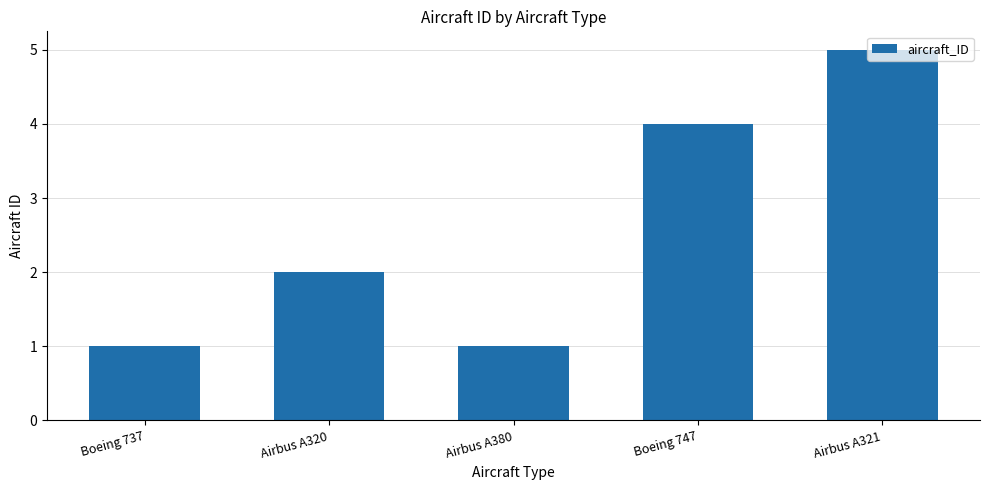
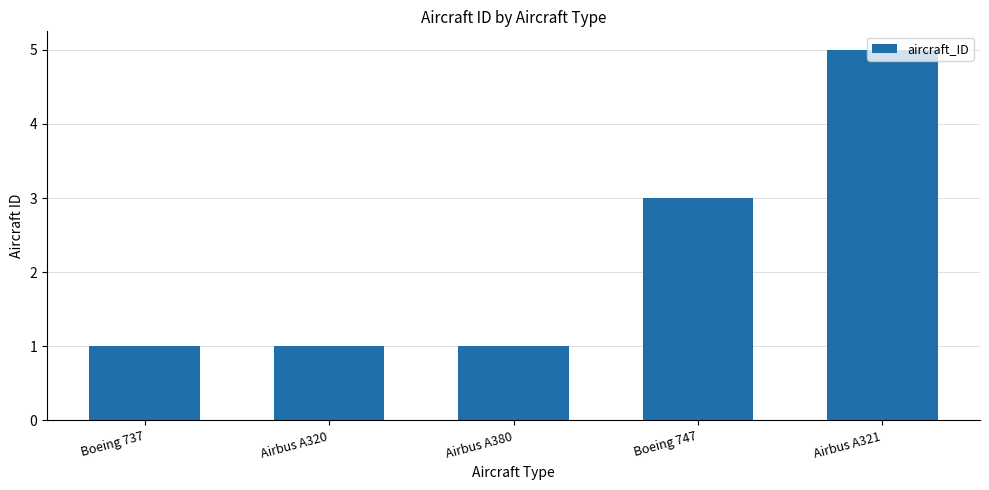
Airbus A320: 2 -> 1
Boeing 747: 4 -> 3
